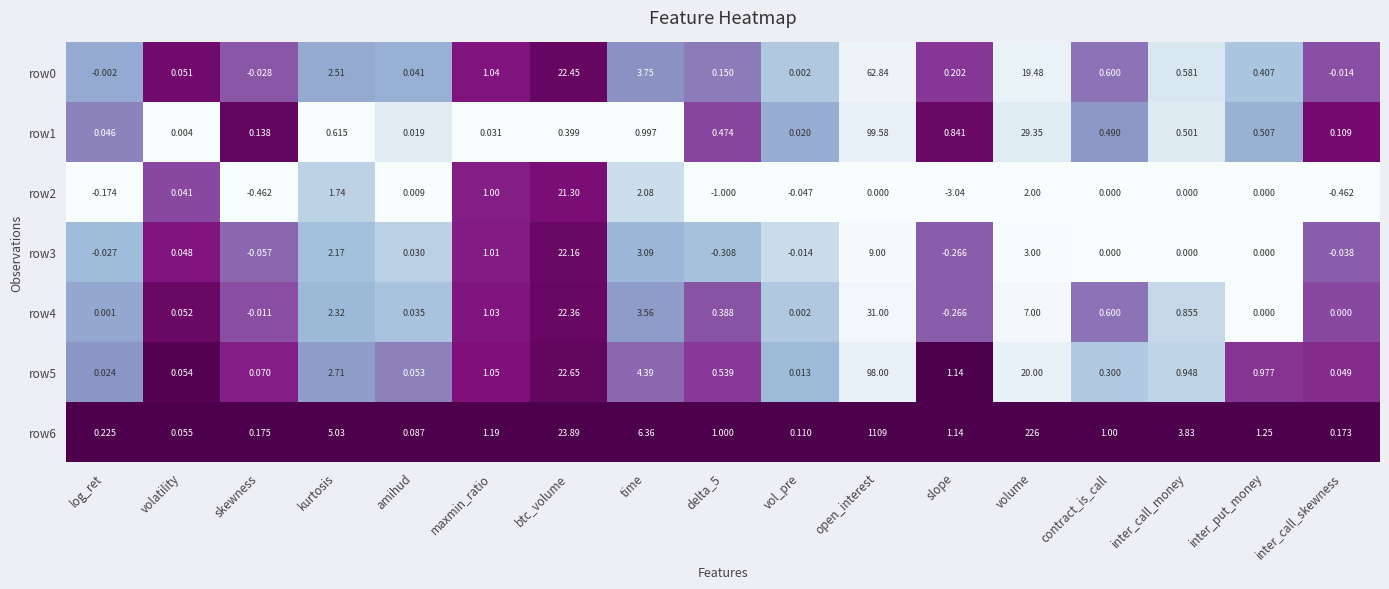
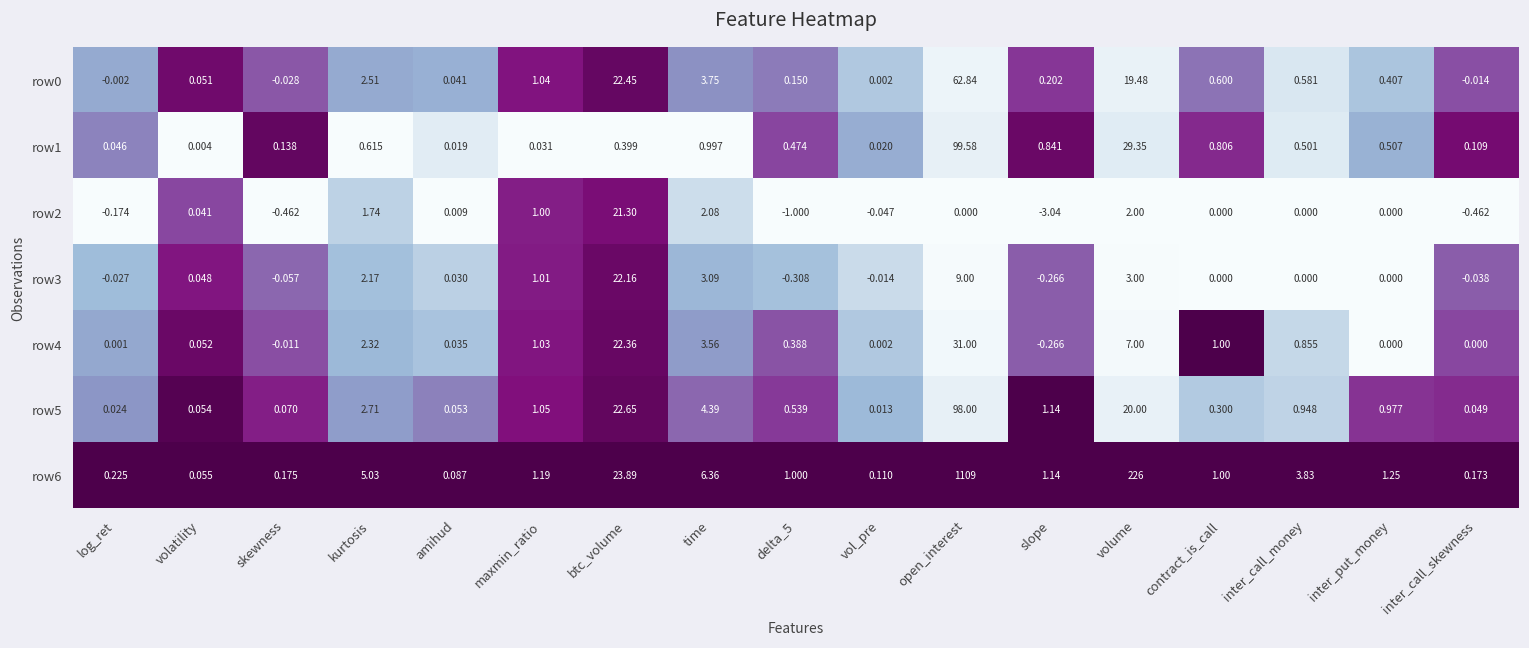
row1, contract_is_call: 0.490 -> 0.806
row4, contract_is_call: 0.600 -> 1.00
